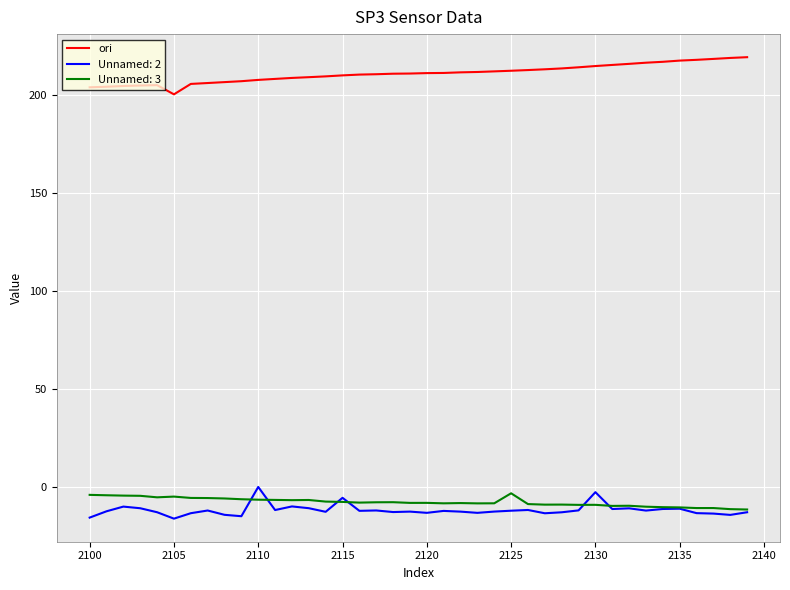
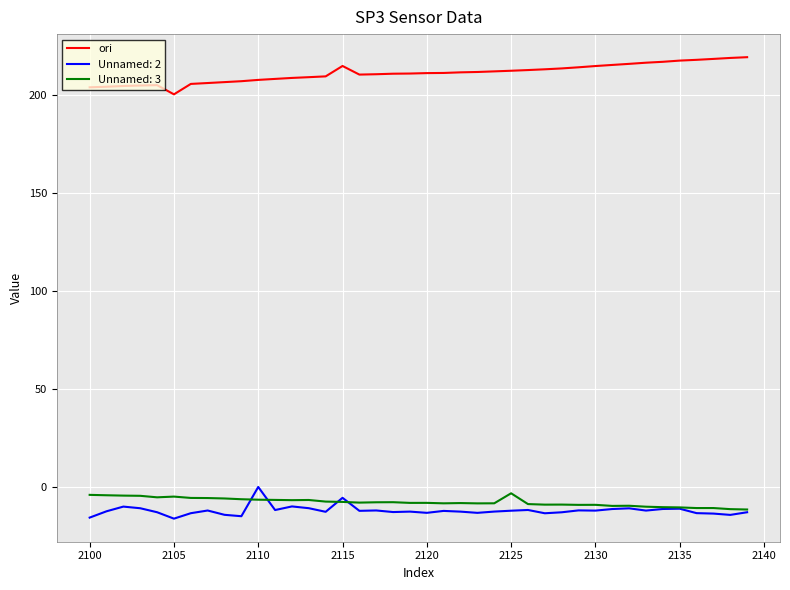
ori, 2115: 210 -> 215
Unnamed: 2, 2130: -3 -> -12
